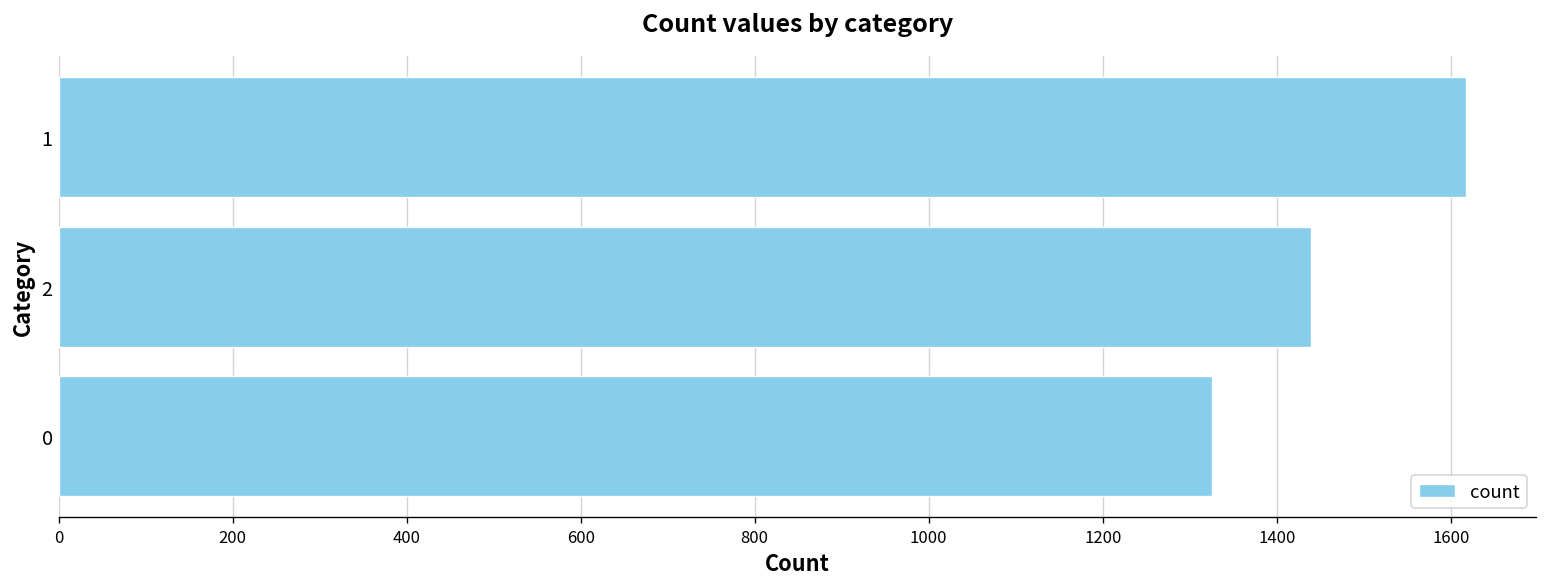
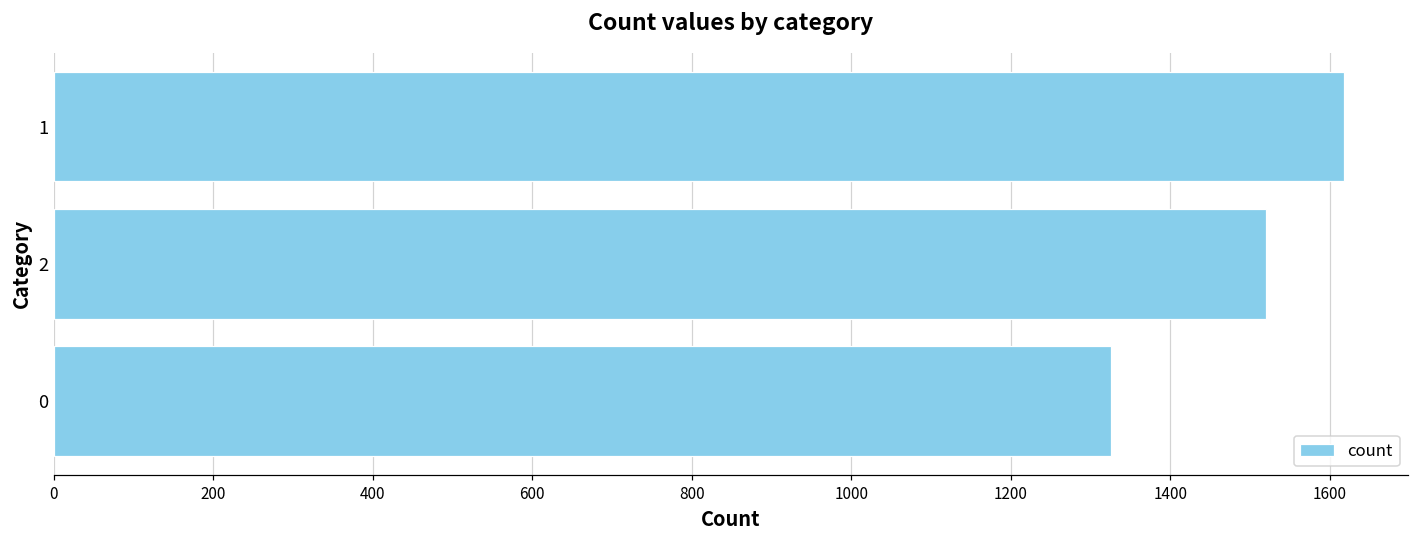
2: 1440 -> 1520
